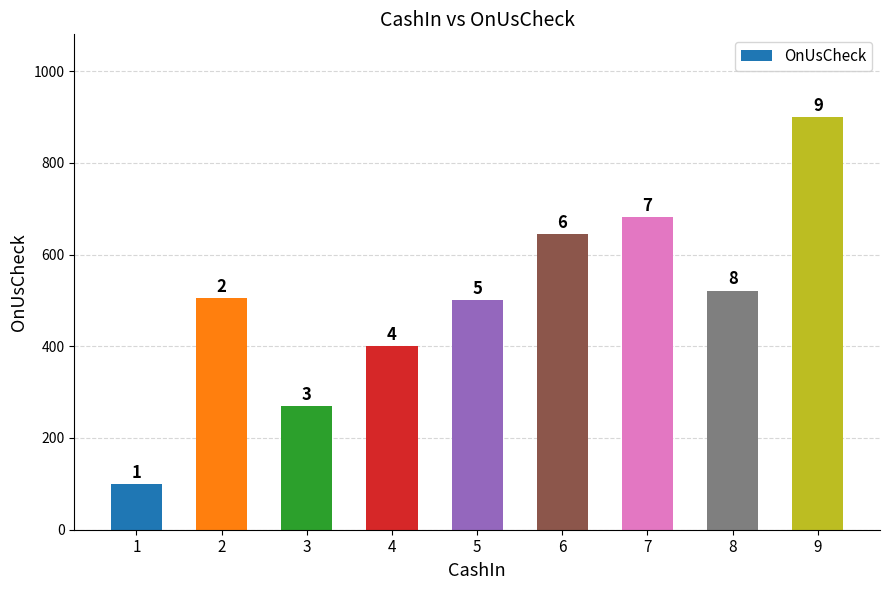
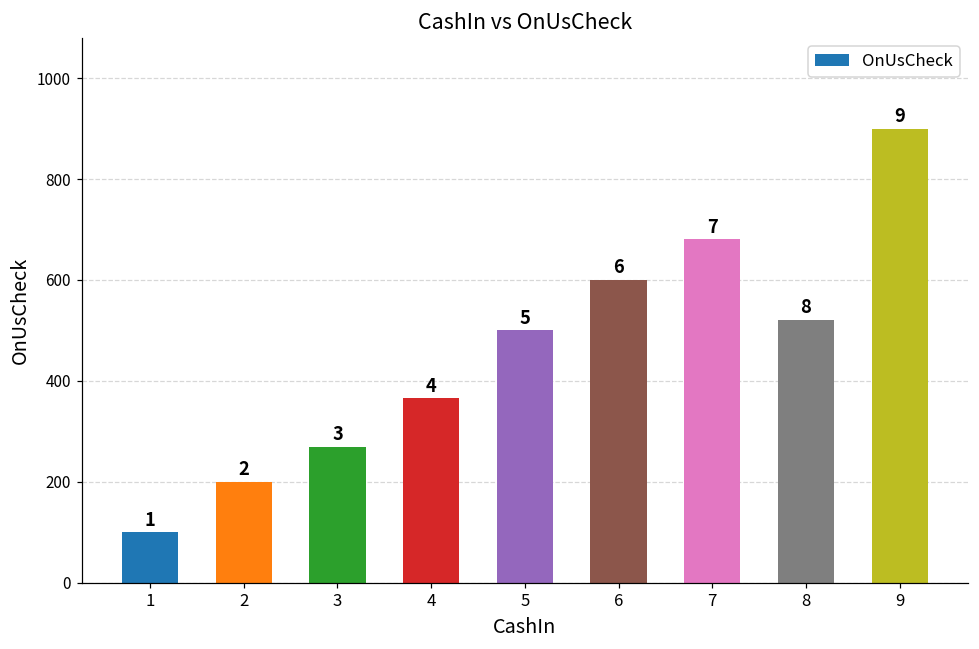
2: 510 -> 200
4: 400 -> 370
6: 640 -> 600
